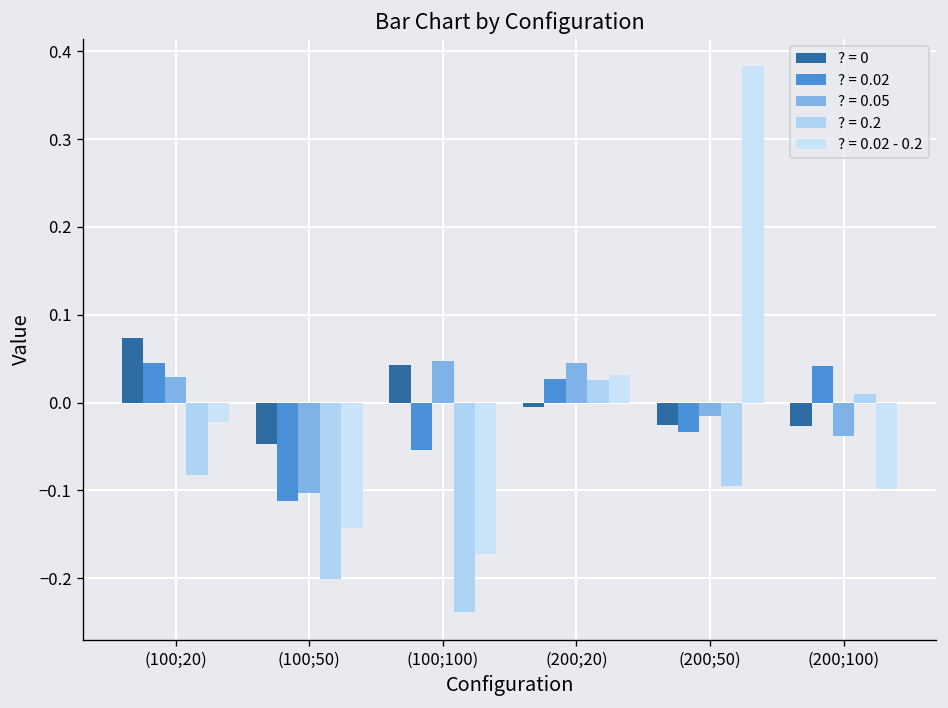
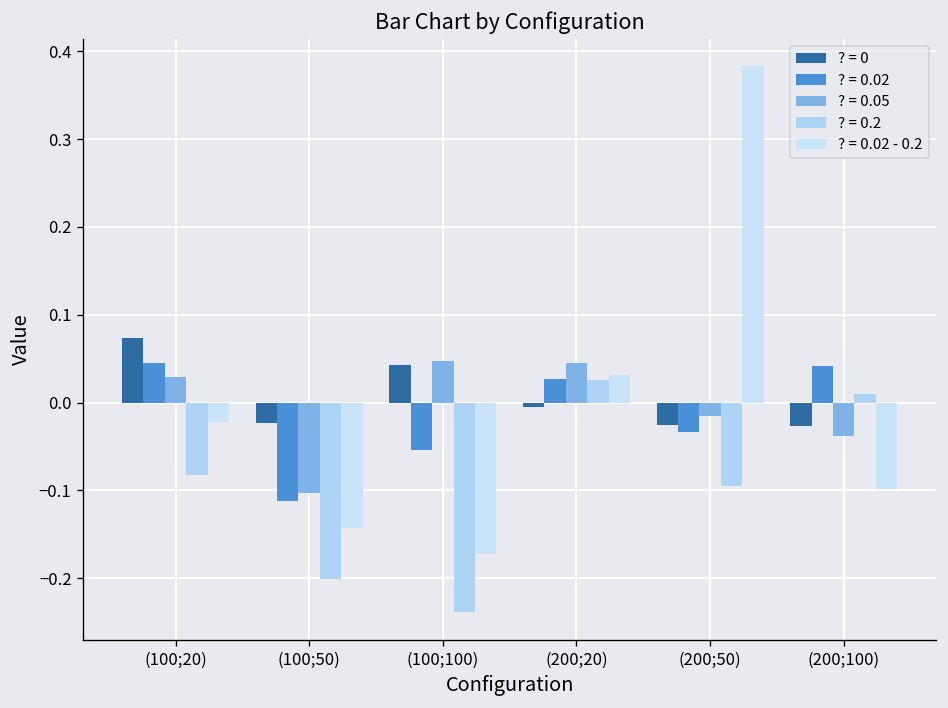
? = 0, (100;50): -0.05 -> -0.02
